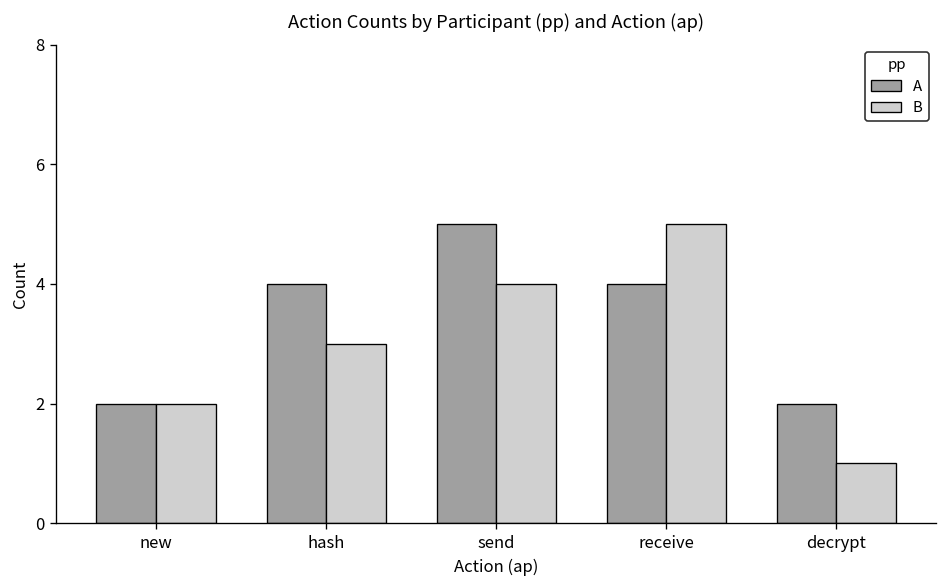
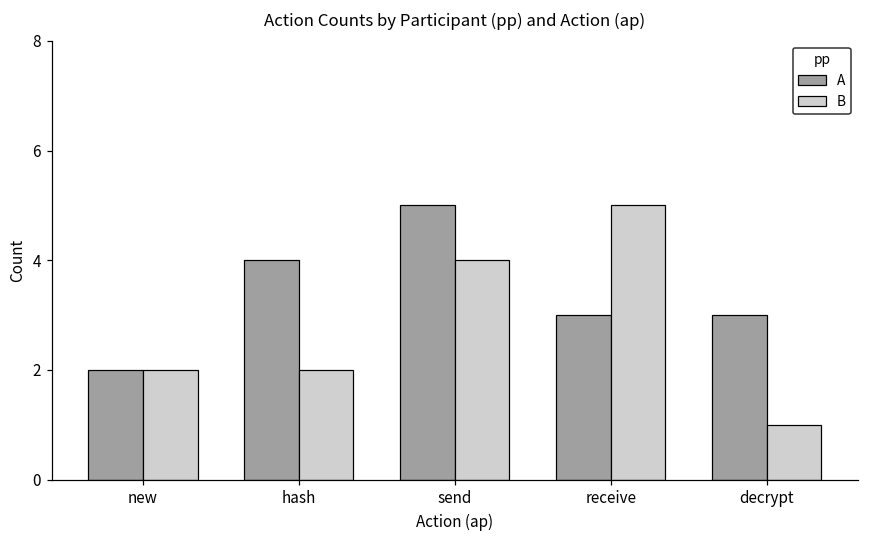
B, hash: 3 -> 2
A, receive: 4 -> 3
A, decrypt: 2 -> 3
